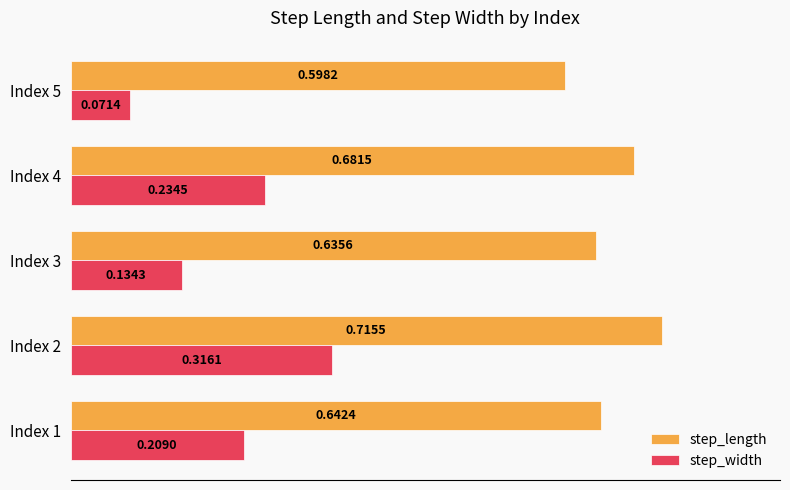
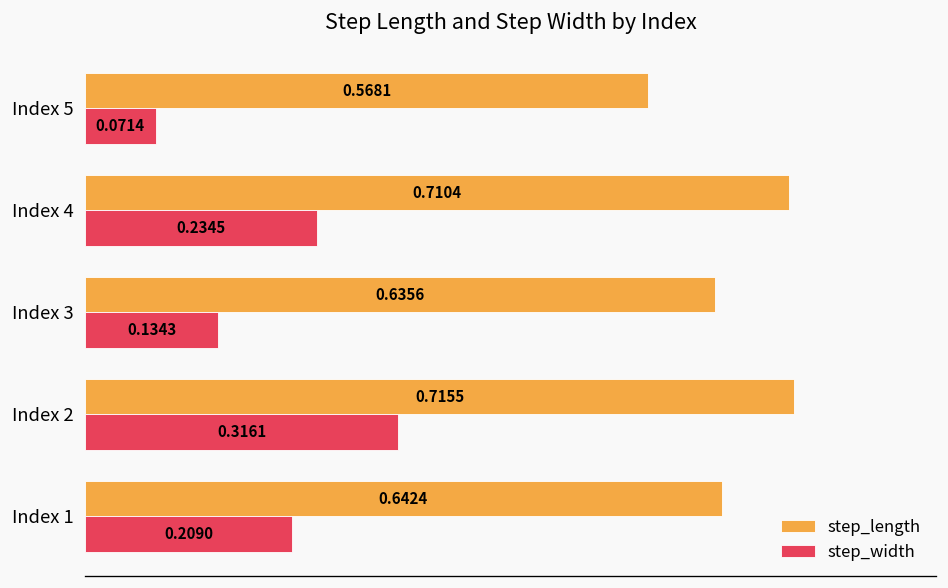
step_length, Index 5: 0.5982 -> 0.5681
step_length, Index 4: 0.6815 -> 0.7104
